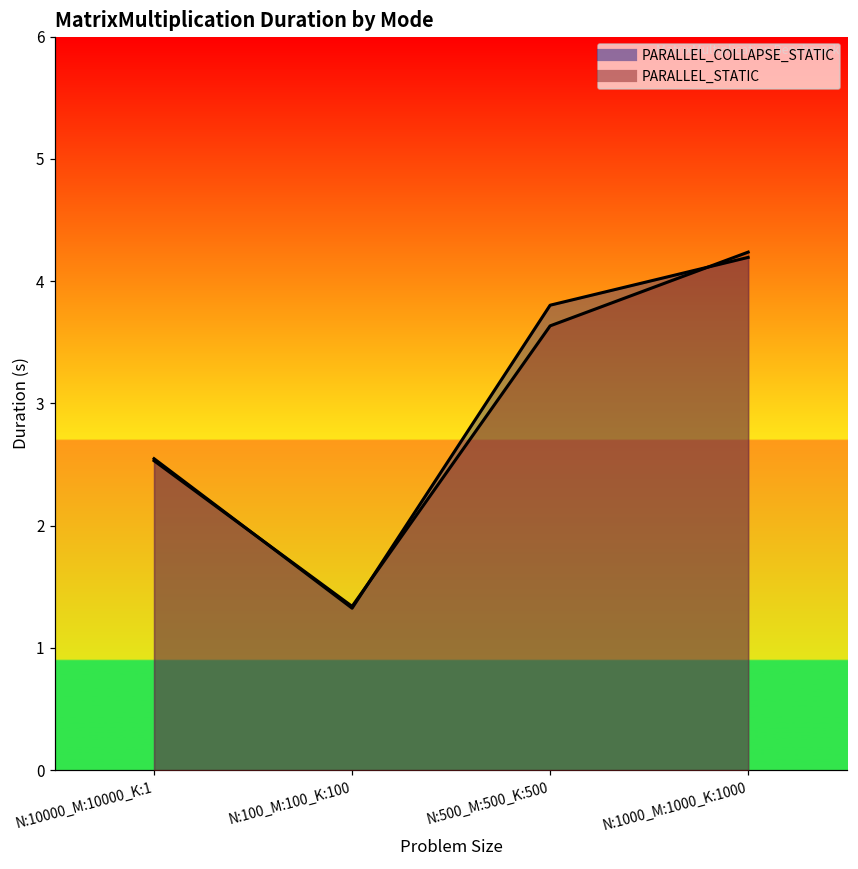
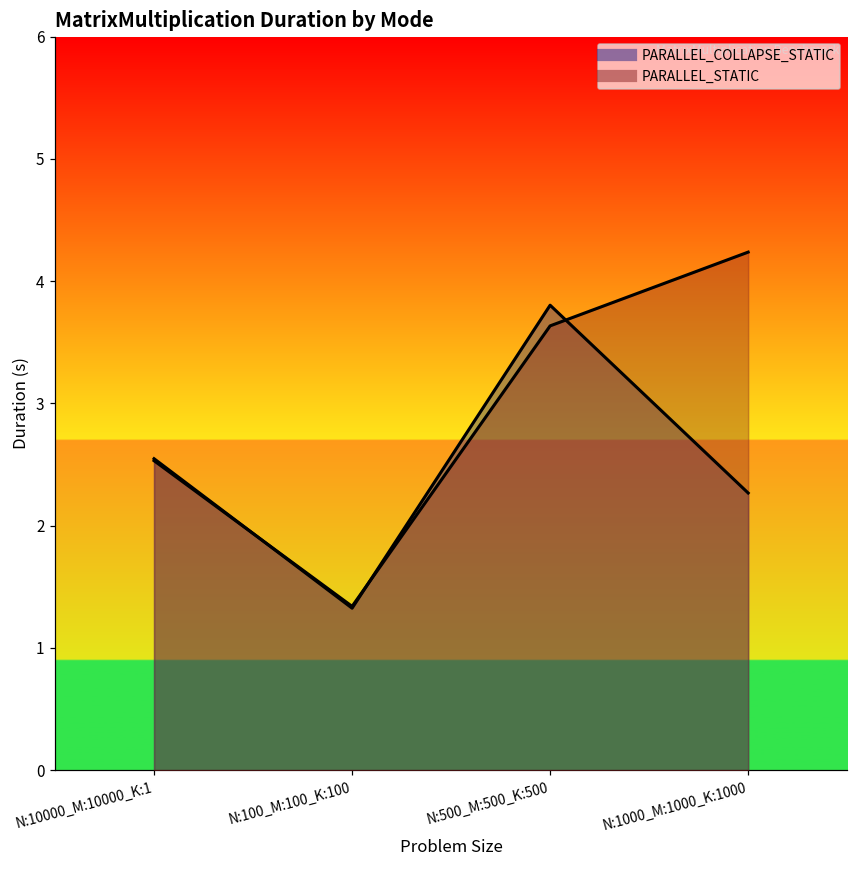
PARALLEL_COLLAPSE_STATIC, N:1000_M:1000_K:1000: 4.19 -> 2.27
